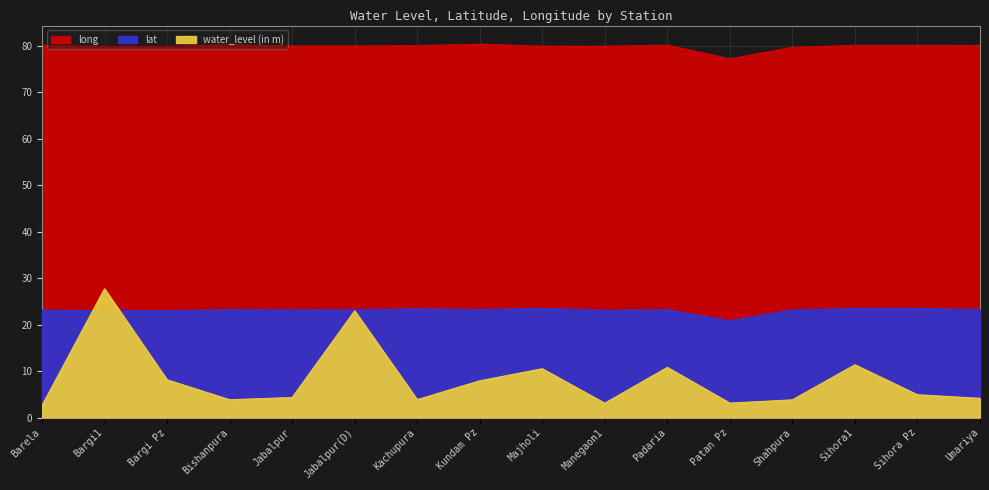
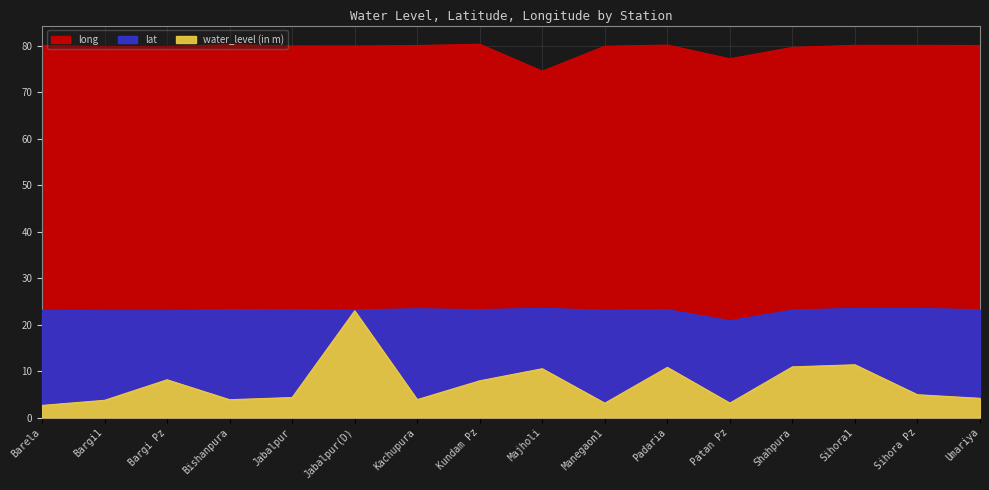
water_level (in m), Bargi1: 28 -> 4
long, Majholi: 80 -> 75
water_level (in m), Shahpura: 4 -> 11
